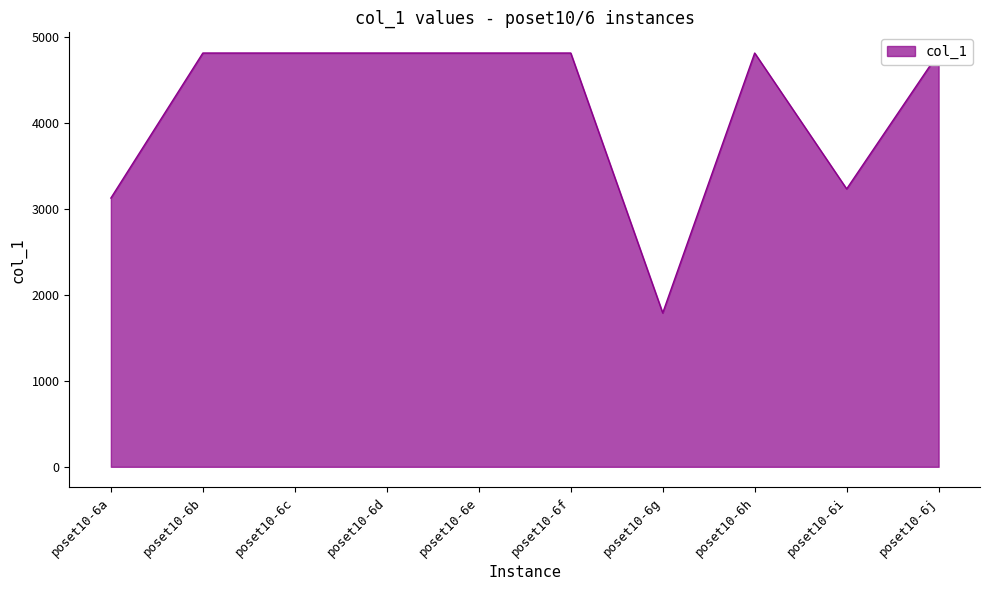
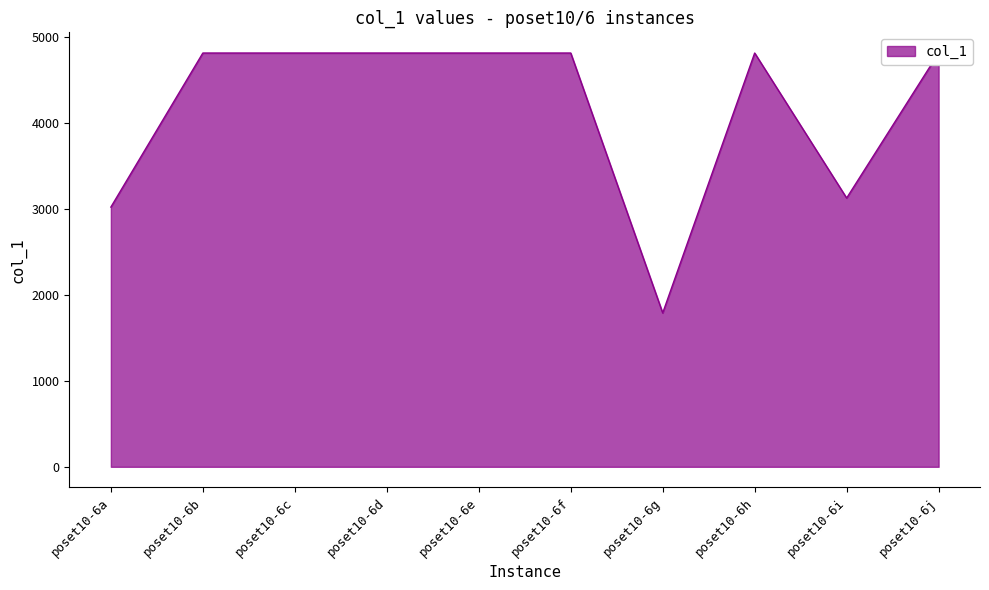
poset10-6a: 3100 -> 3000
poset10-6i: 3200 -> 3100
